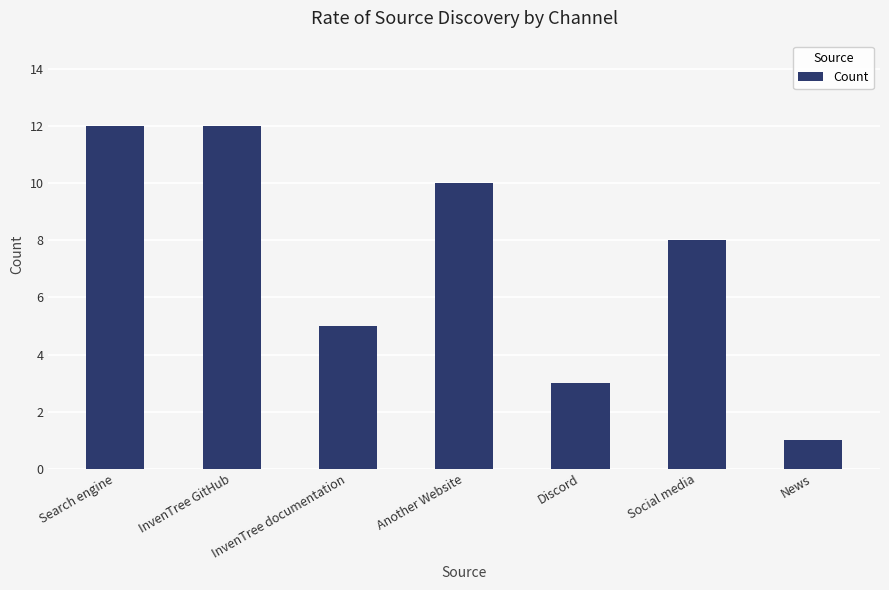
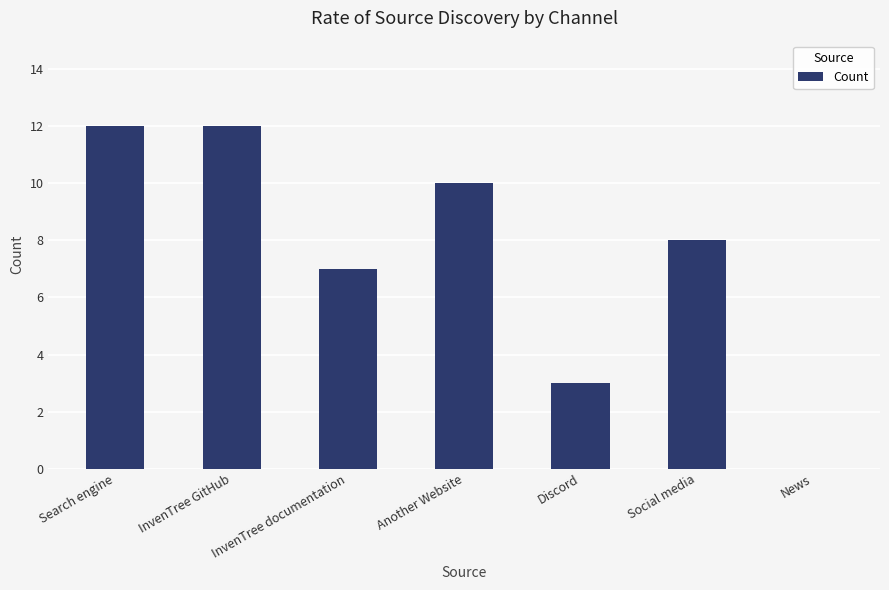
InvenTree documentation: 5 -> 7
News: 1 -> 0
